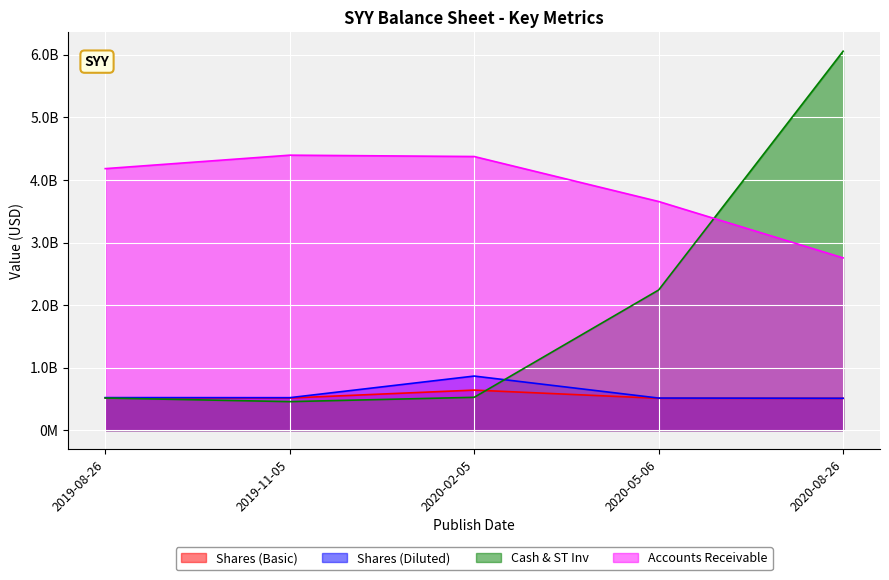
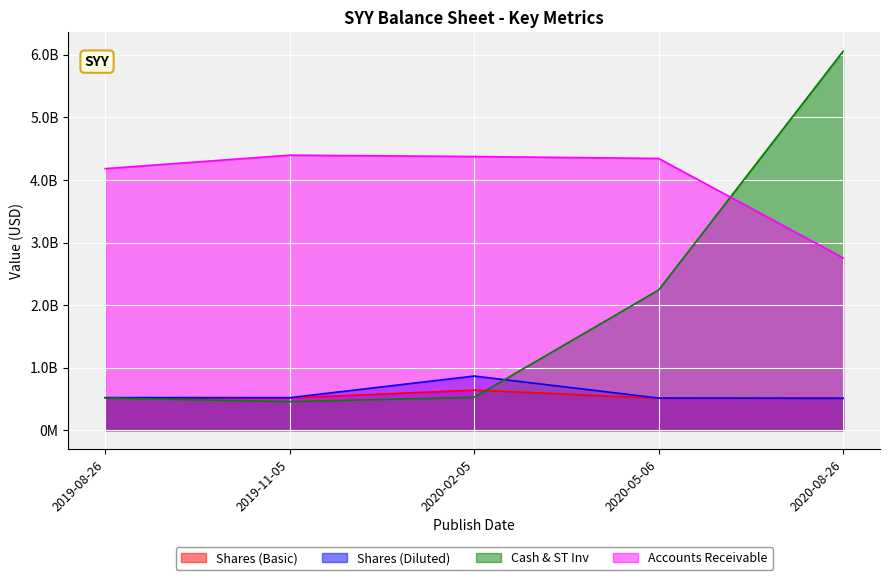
Accounts Receivable, 2020-05-06: 3700000000 -> 4300000000
